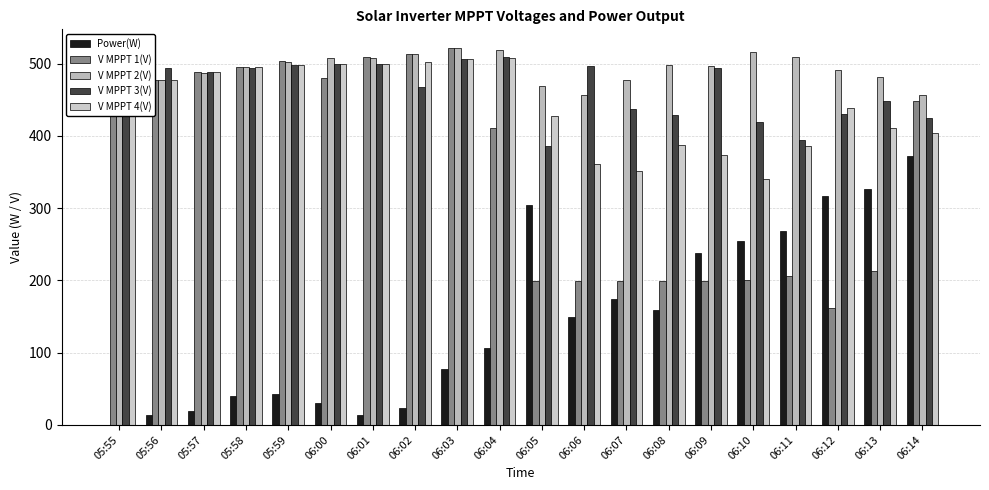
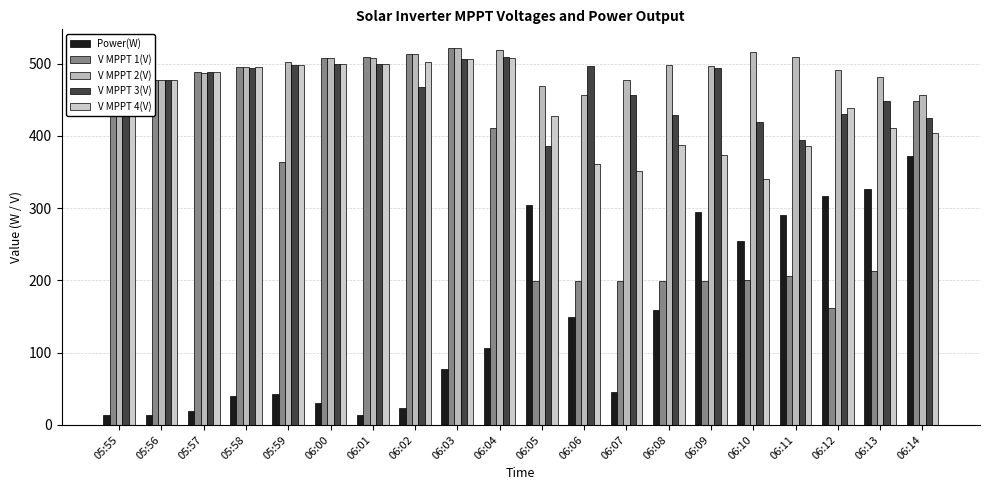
Power(W), 05:55: 0 -> 10
V MPPT 3(V), 05:56: 490 -> 480
V MPPT 1(V), 05:59: 500 -> 360
V MPPT 1(V), 06:00: 480 -> 510
Power(W), 06:07: 170 -> 50
V MPPT 3(V), 06:07: 440 -> 460
Power(W), 06:09: 240 -> 300
Power(W), 06:11: 270 -> 290
